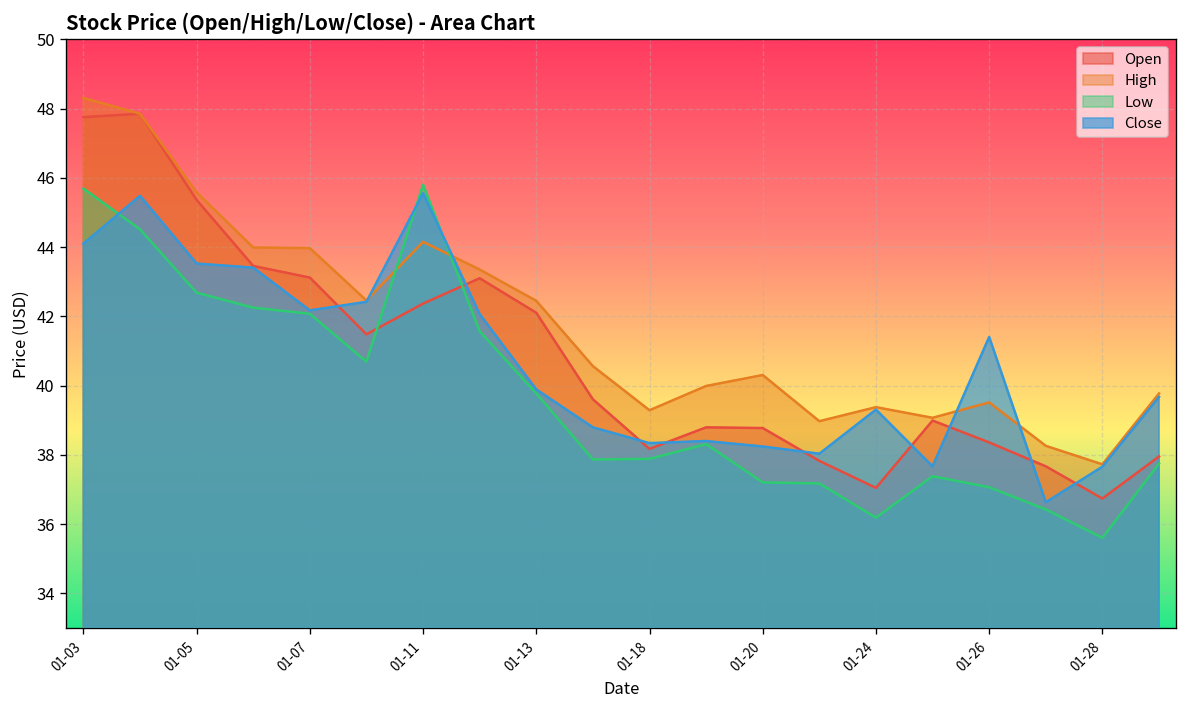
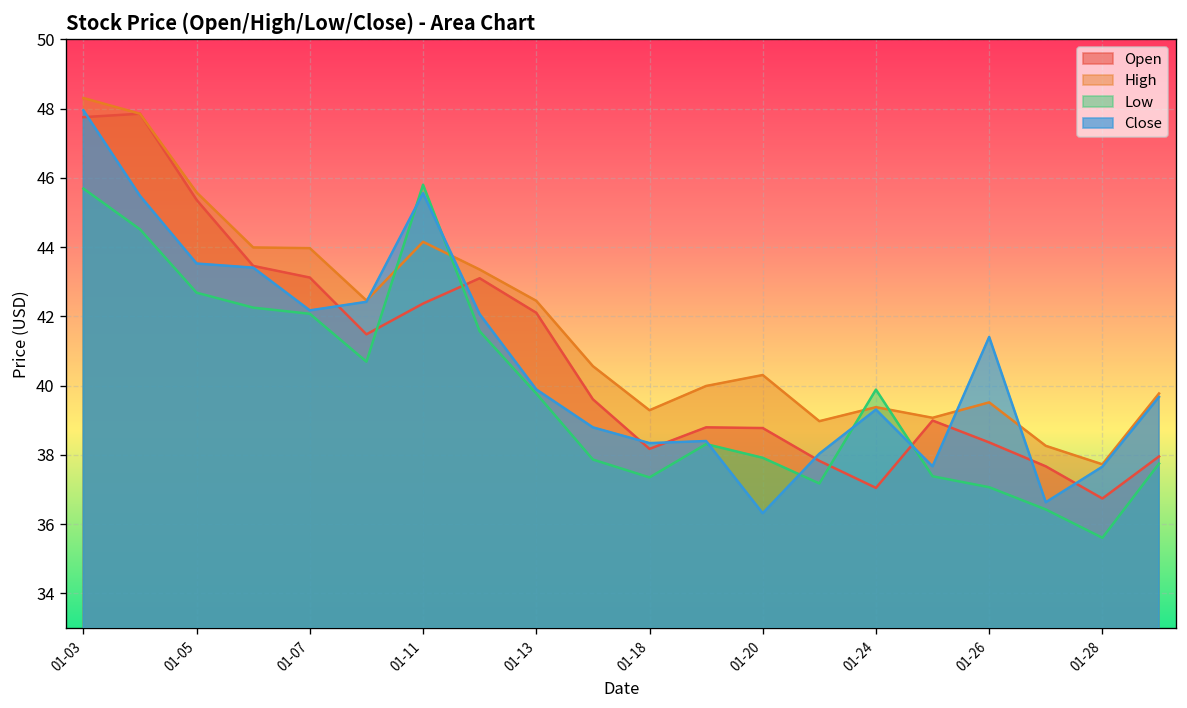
Close, 01-03: 44.1 -> 48.0
Low, 01-18: 37.9 -> 37.4
Low, 01-20: 37.2 -> 37.9
Close, 01-20: 38.2 -> 36.3
Low, 01-24: 36.2 -> 39.9
